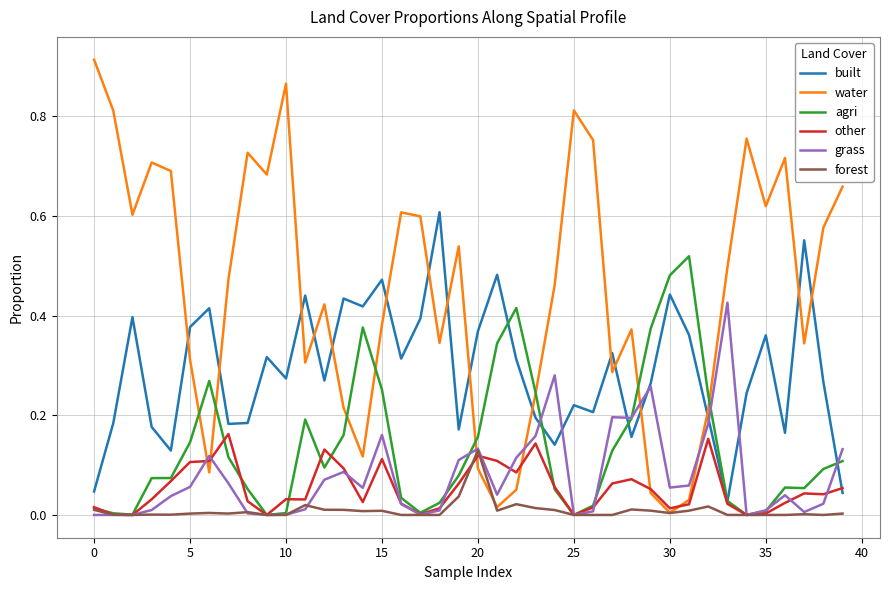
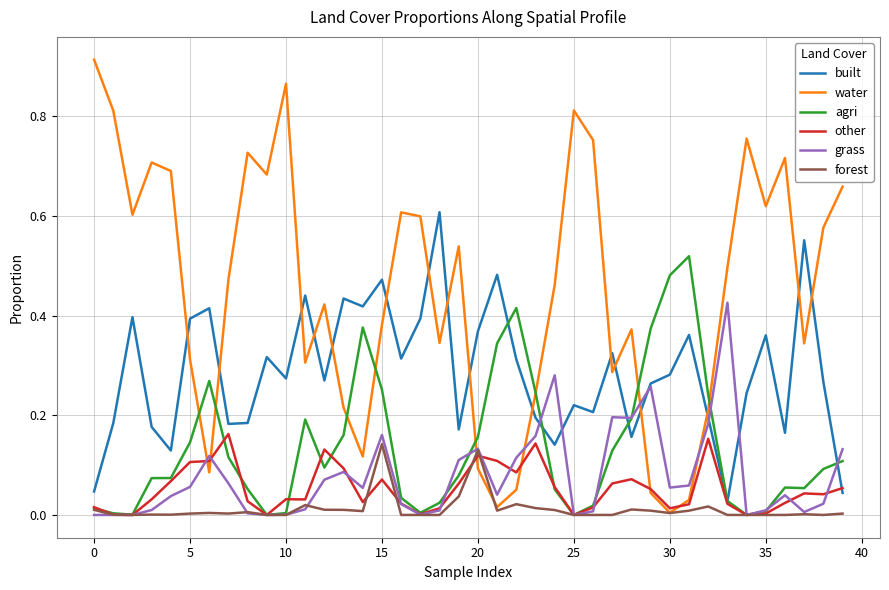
built, 5: 0.38 -> 0.39
other, 15: 0.11 -> 0.07
forest, 15: 0.01 -> 0.14
built, 30: 0.44 -> 0.28
